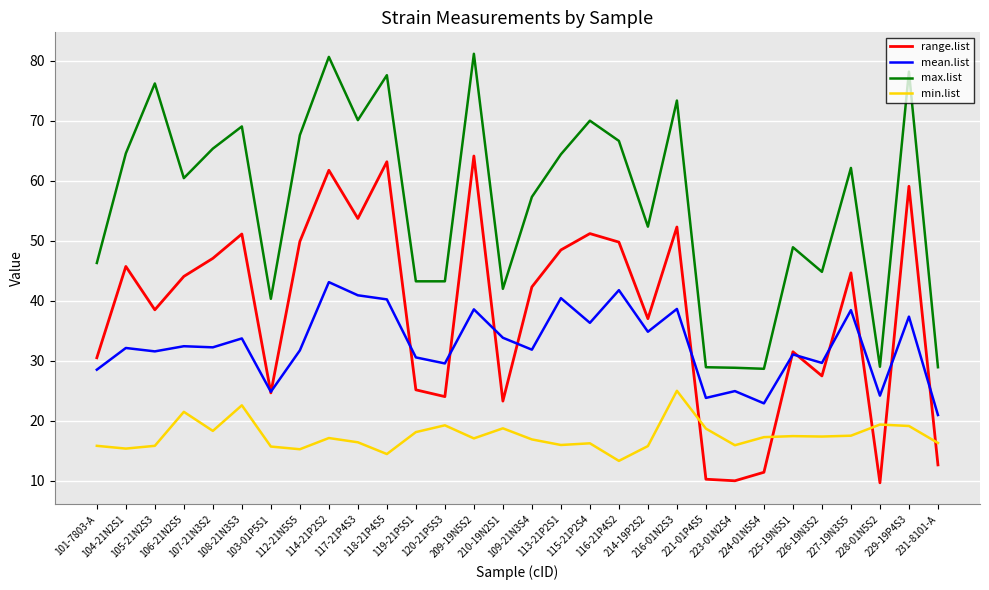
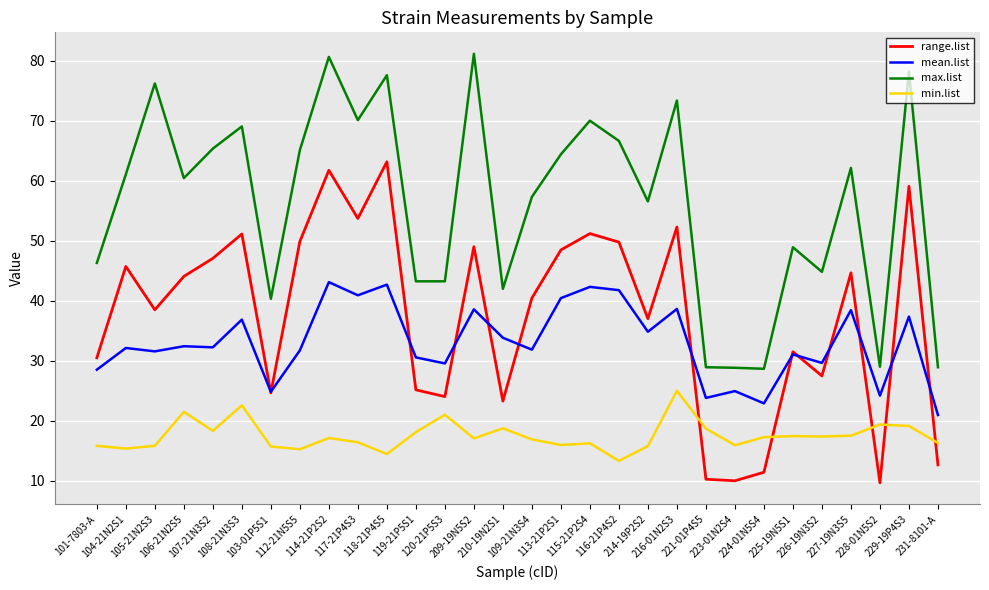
max.list, 104-21N2S1: 65 -> 61
mean.list, 108-21N3S3: 34 -> 37
max.list, 112-21N5S5: 68 -> 65
mean.list, 118-21P4S5: 40 -> 43
min.list, 120-21P5S3: 19 -> 21
range.list, 209-19N5S2: 64 -> 49
range.list, 109-21N3S4: 42 -> 40
mean.list, 115-21P2S4: 36 -> 42
max.list, 214-19P2S2: 52 -> 57
